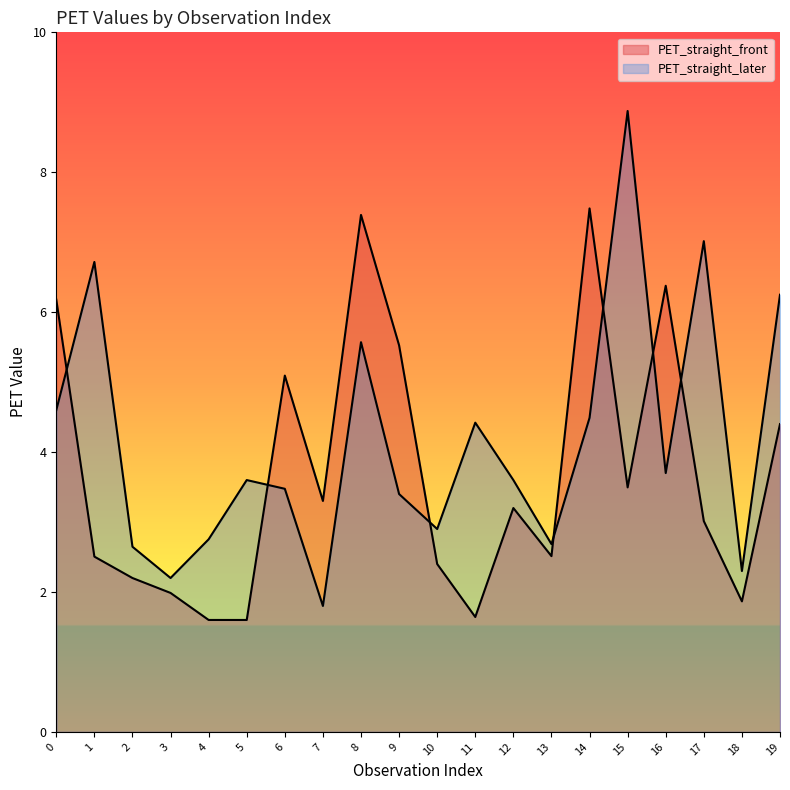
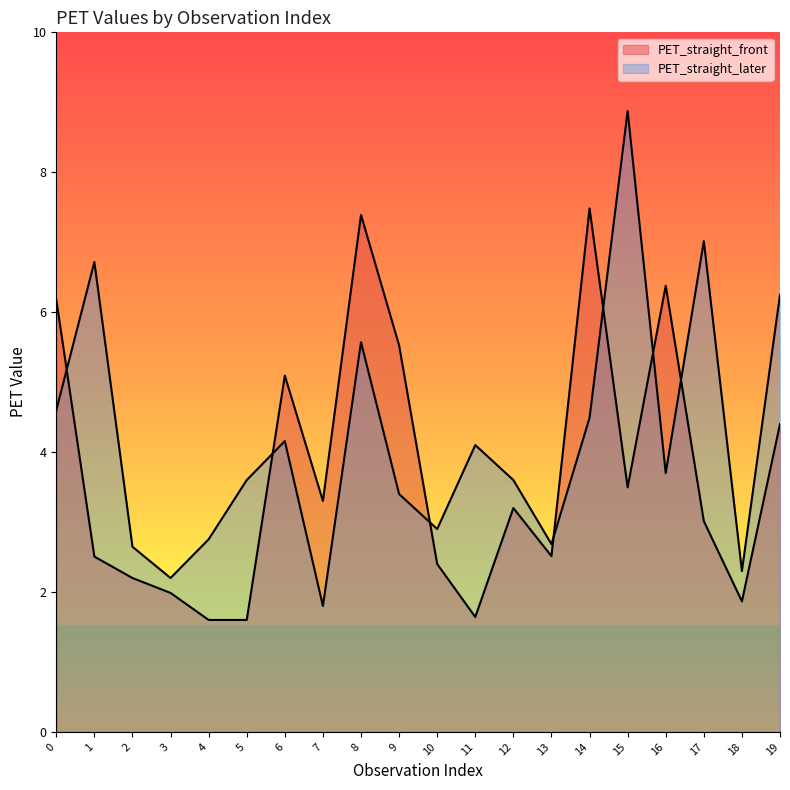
PET_straight_later, 6: 3.5 -> 4.2
PET_straight_later, 11: 4.4 -> 4.1
